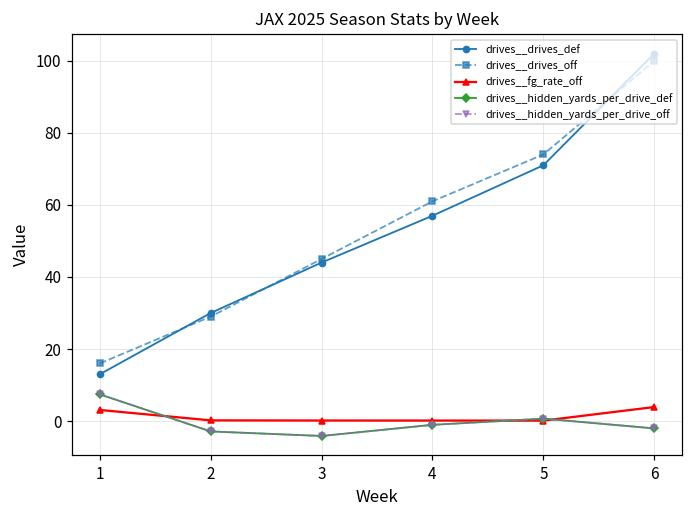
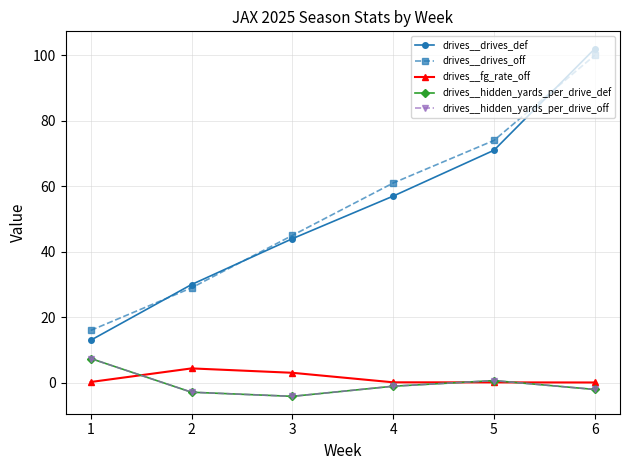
drives__fg_rate_off, 1: 3 -> 0
drives__fg_rate_off, 2: 0 -> 4
drives__fg_rate_off, 3: 0 -> 3
drives__fg_rate_off, 6: 4 -> 0
